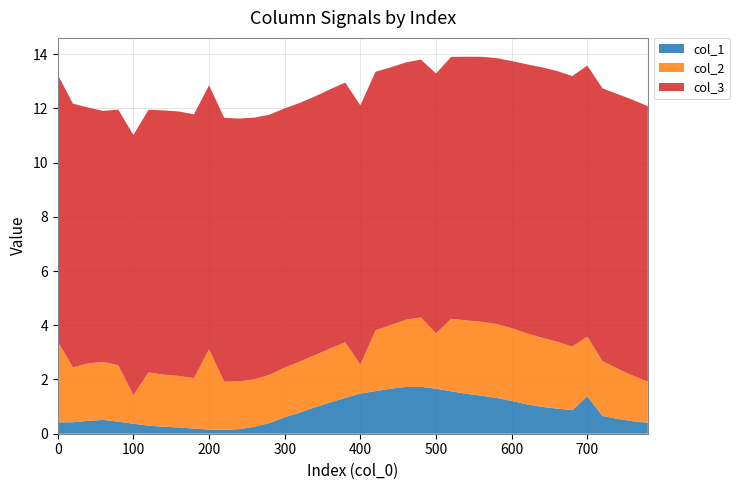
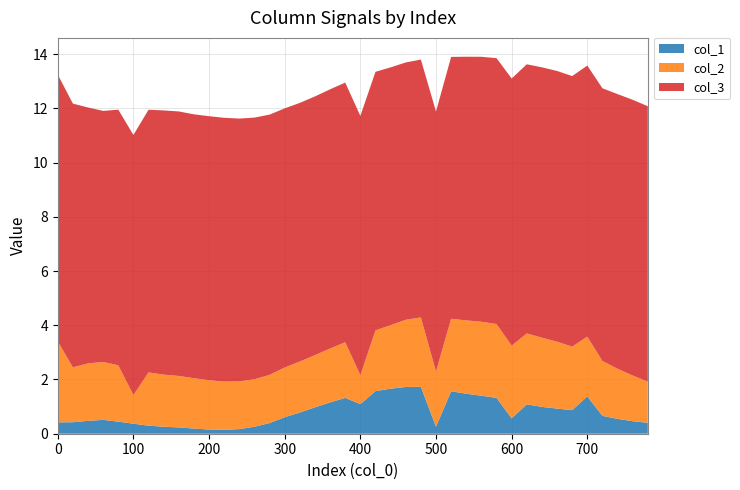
col_2, 200: 3.0 -> 1.8
col_1, 400: 1.5 -> 1.1
col_1, 500: 1.7 -> 0.3
col_1, 600: 1.2 -> 0.6
